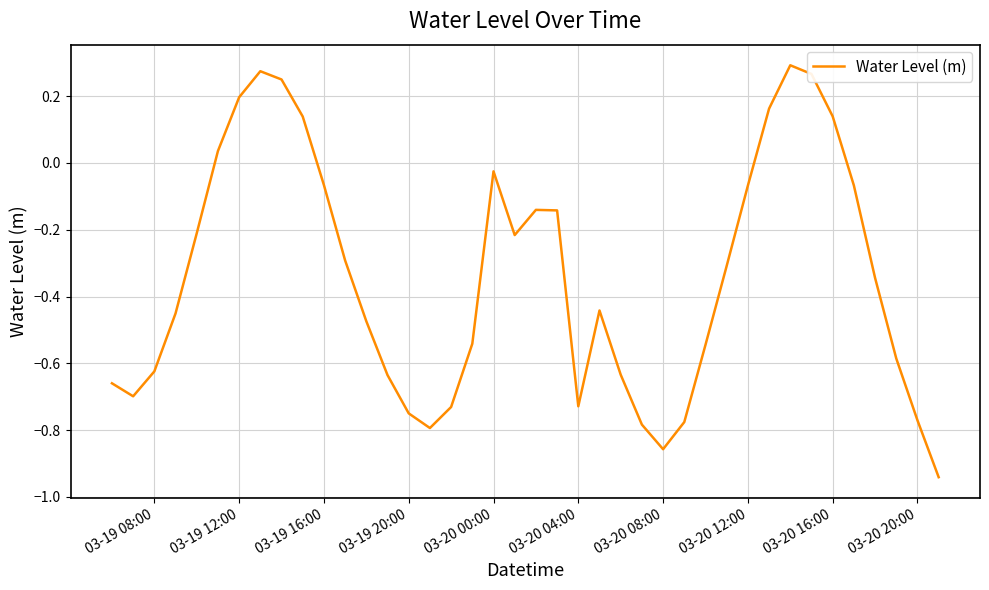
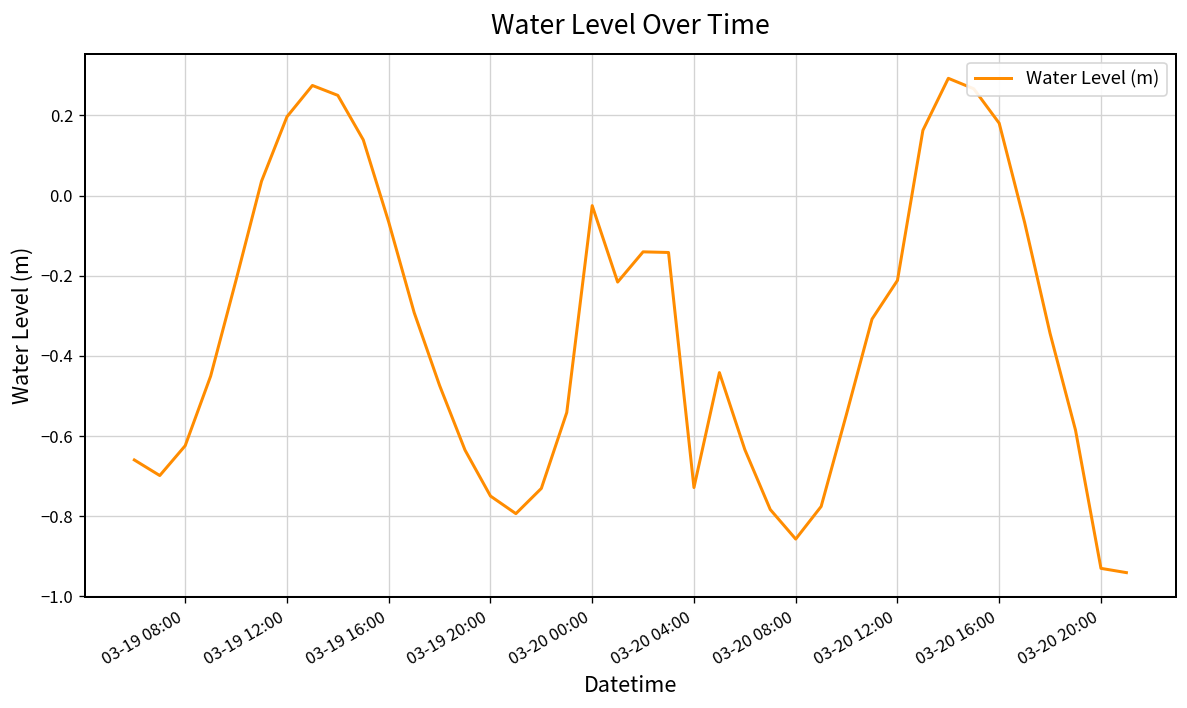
03-20 12:00: -0.07 -> -0.21
03-20 16:00: 0.14 -> 0.18
03-20 20:00: -0.77 -> -0.93
